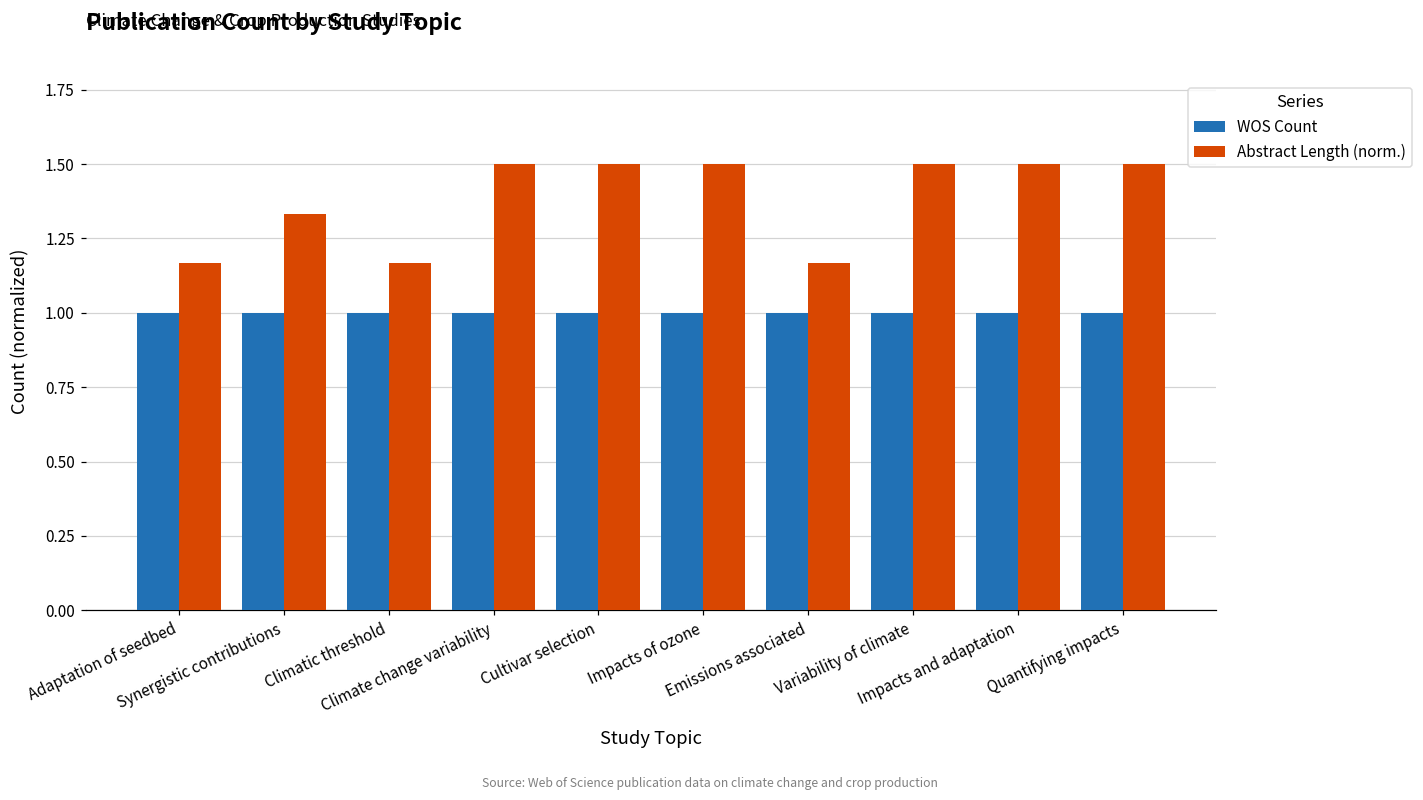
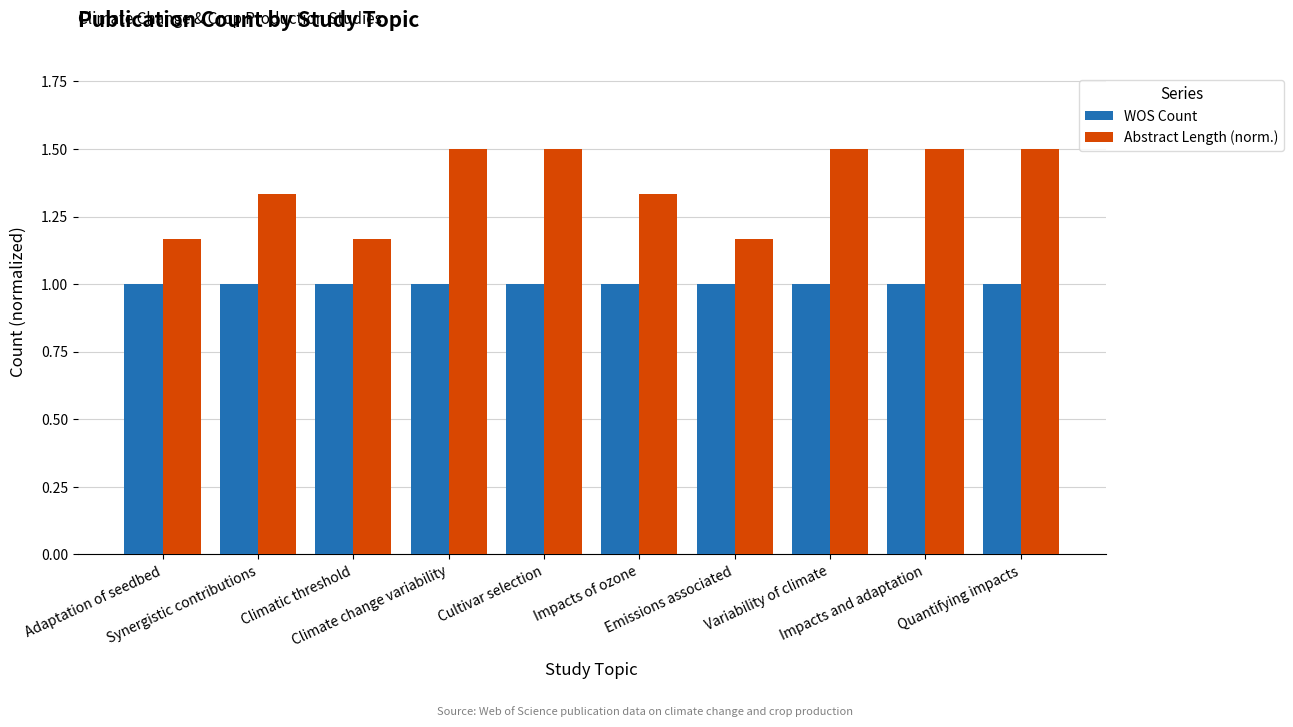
Abstract Length (norm.), Impacts of ozone: 1.50 -> 1.33
